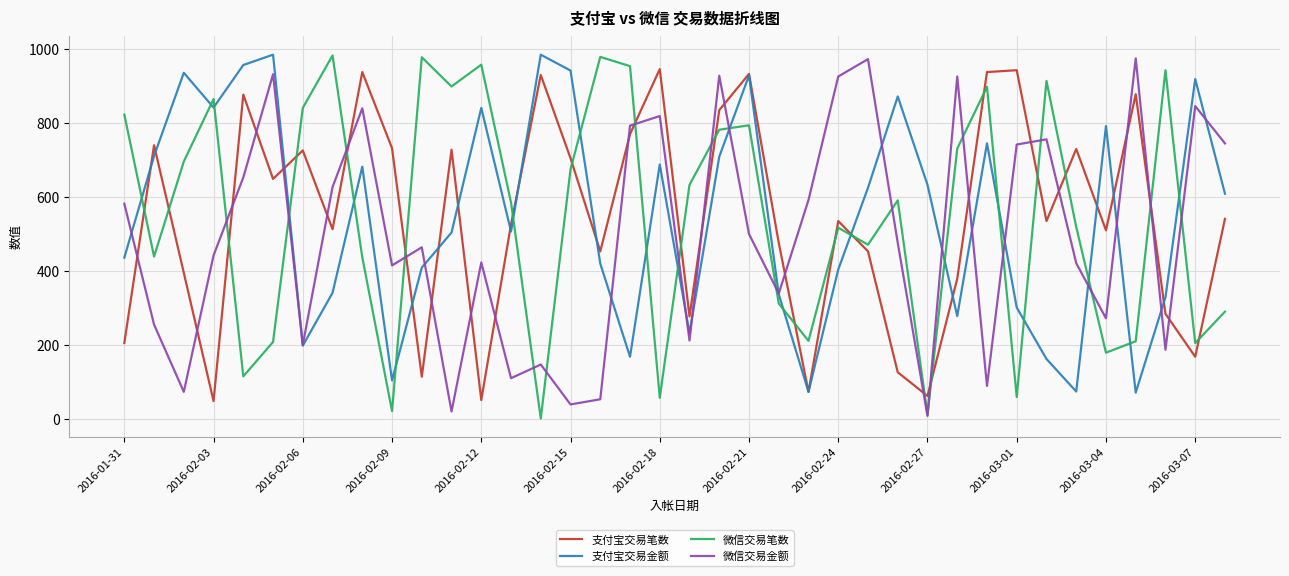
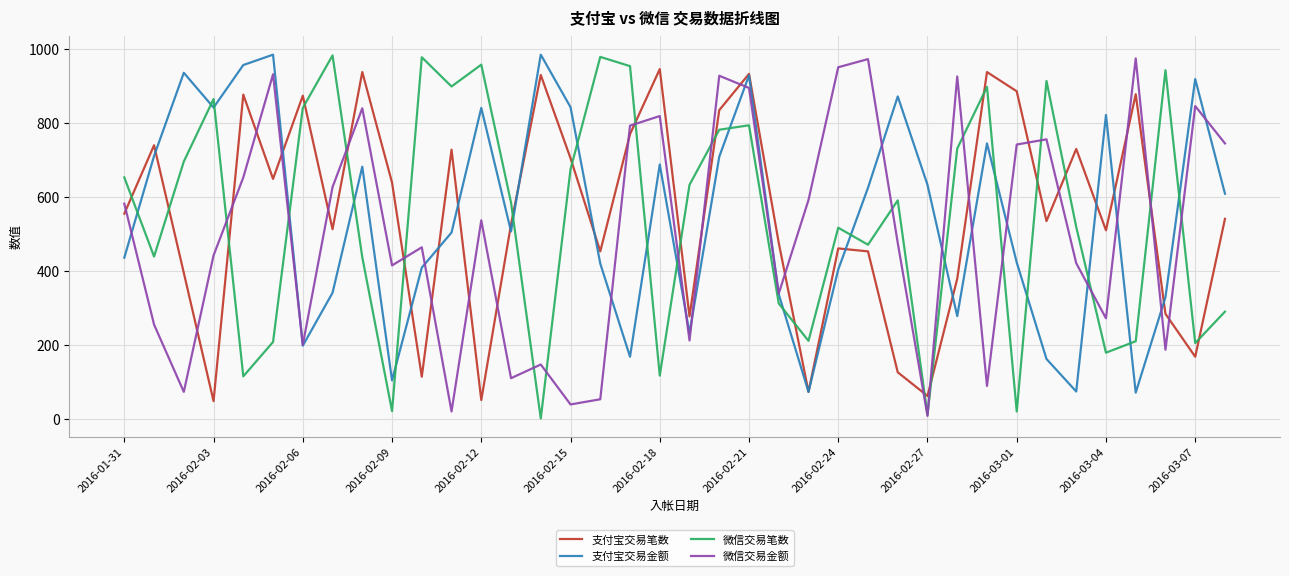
支付宝交易笔数, 2016-01-31: 210 -> 560
微信交易笔数, 2016-01-31: 820 -> 650
支付宝交易笔数, 2016-02-06: 730 -> 880
支付宝交易笔数, 2016-02-09: 730 -> 640
微信交易金额, 2016-02-12: 420 -> 540
支付宝交易金额, 2016-02-15: 940 -> 840
微信交易笔数, 2016-02-18: 60 -> 120
微信交易金额, 2016-02-21: 500 -> 900
支付宝交易笔数, 2016-02-24: 540 -> 460
微信交易金额, 2016-02-24: 930 -> 950
支付宝交易笔数, 2016-03-01: 940 -> 890
支付宝交易金额, 2016-03-01: 300 -> 420
微信交易笔数, 2016-03-01: 60 -> 20
支付宝交易金额, 2016-03-04: 790 -> 820
